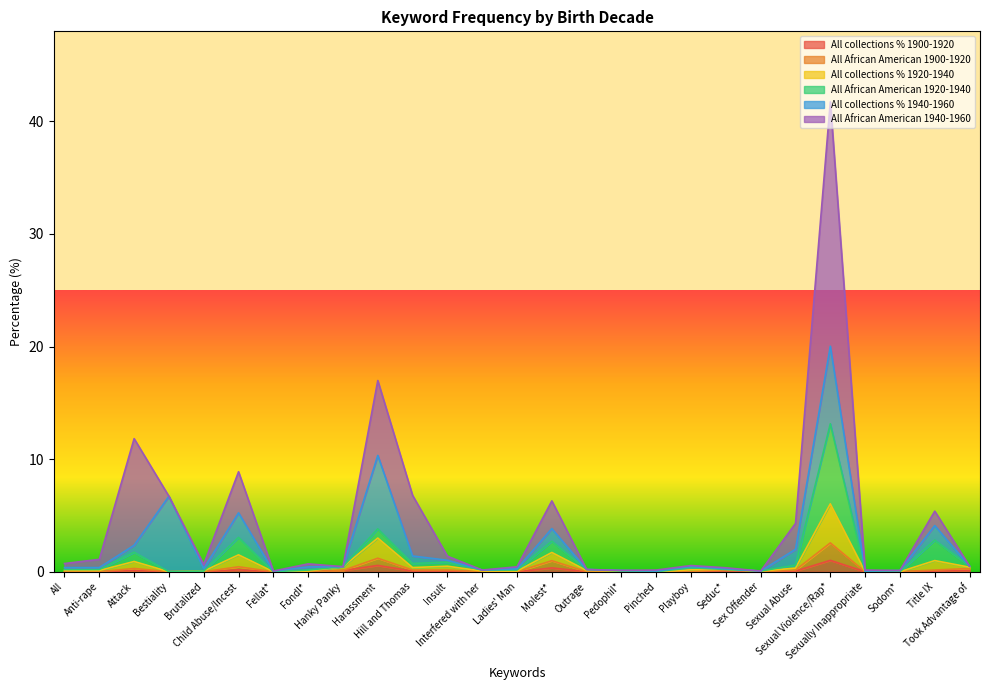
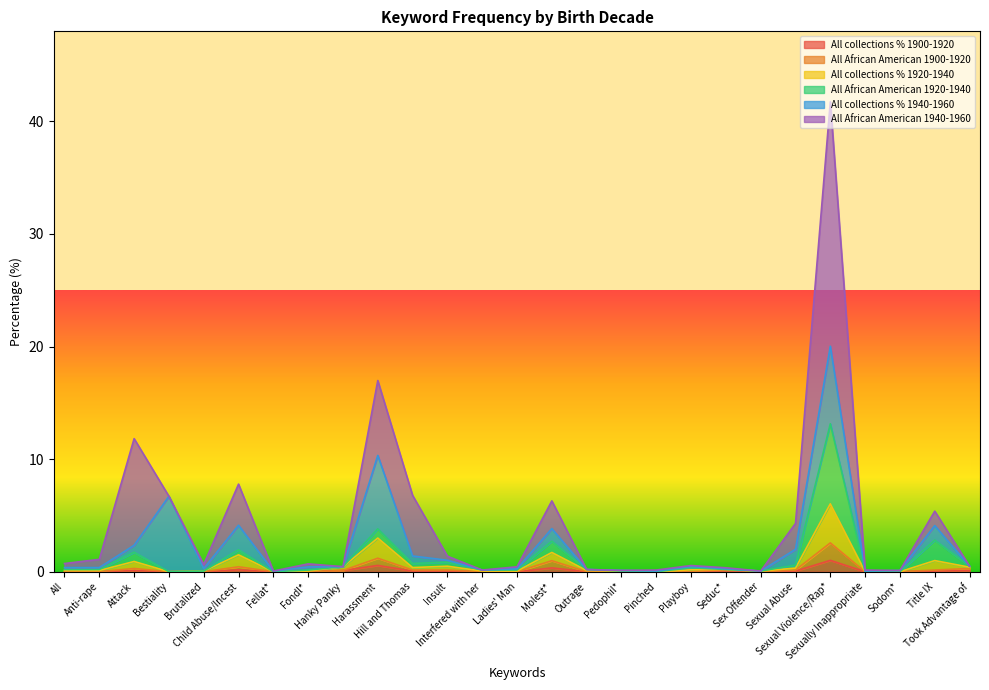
All African American 1920-1940, Child Abuse/Incest: 1.5 -> 0.4
